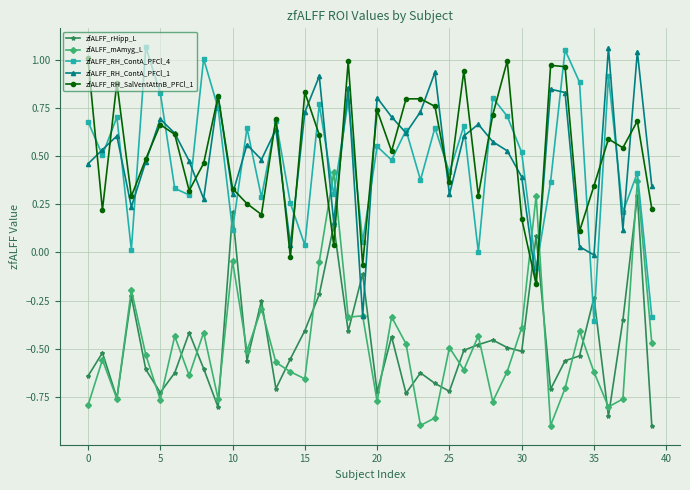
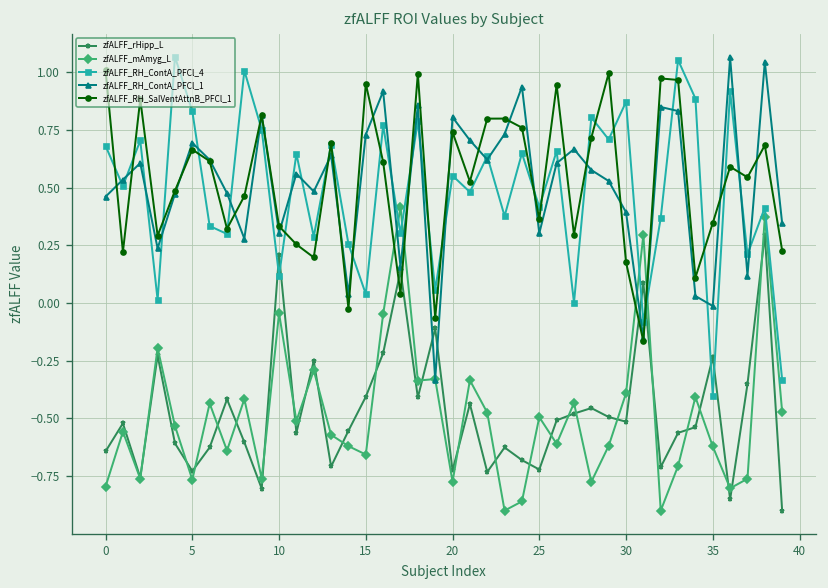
zfALFF_RH_SalVentAttnB_PFCl_1, 15: 0.83 -> 0.95
zfALFF_RH_ContA_PFCl_4, 30: 0.52 -> 0.87
zfALFF_RH_ContA_PFCl_4, 35: -0.36 -> -0.40
